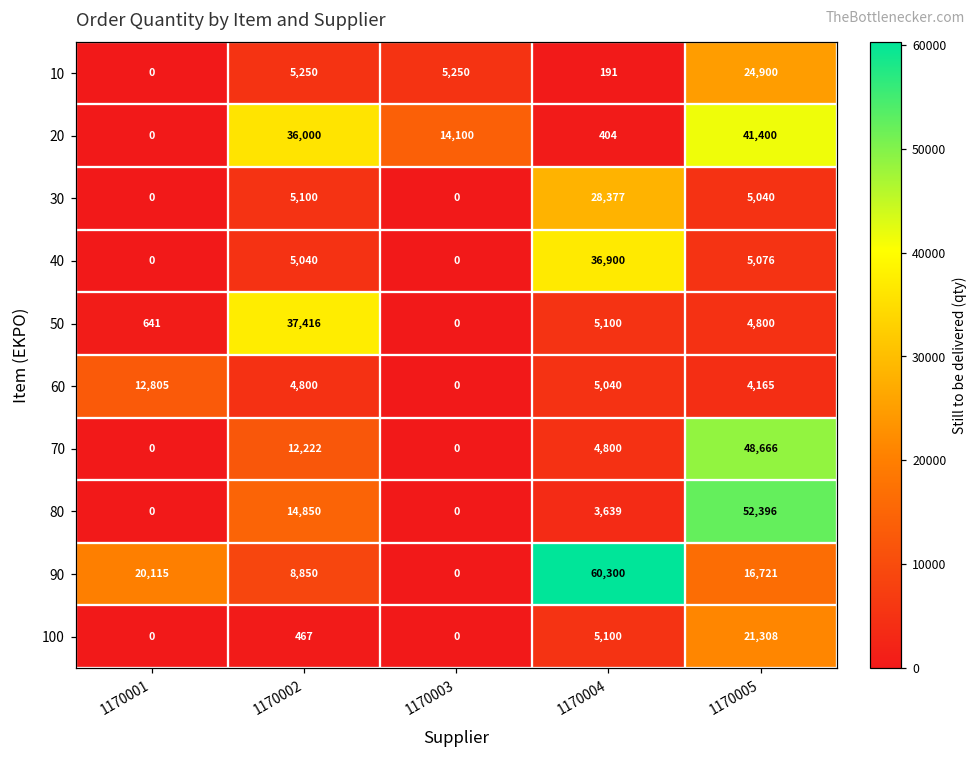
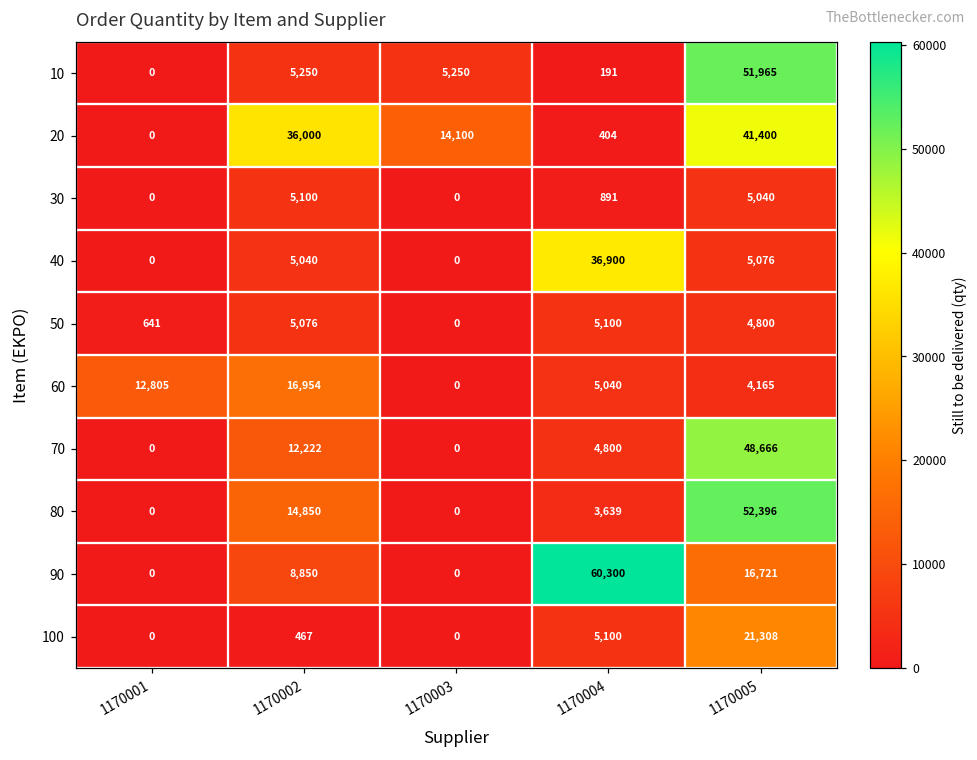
10, 1170005: 24,900 -> 51,965
30, 1170004: 28,377 -> 891
50, 1170002: 37,416 -> 5,076
60, 1170002: 4,800 -> 16,954
90, 1170001: 20,115 -> 0
